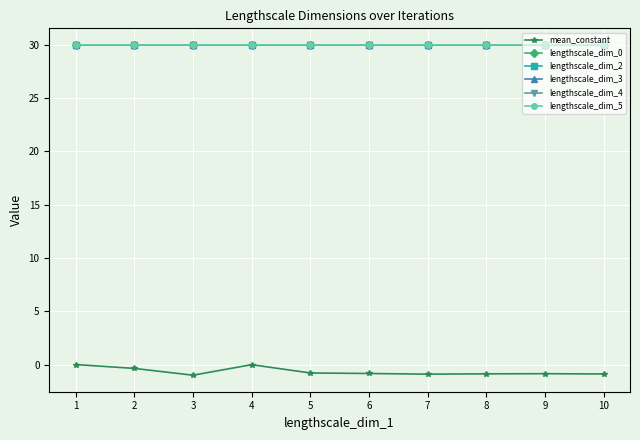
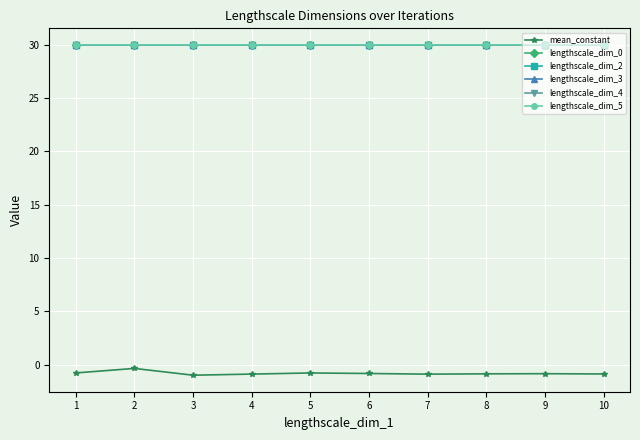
mean_constant, 1: 0.0 -> -0.8
mean_constant, 4: 0.0 -> -0.9
